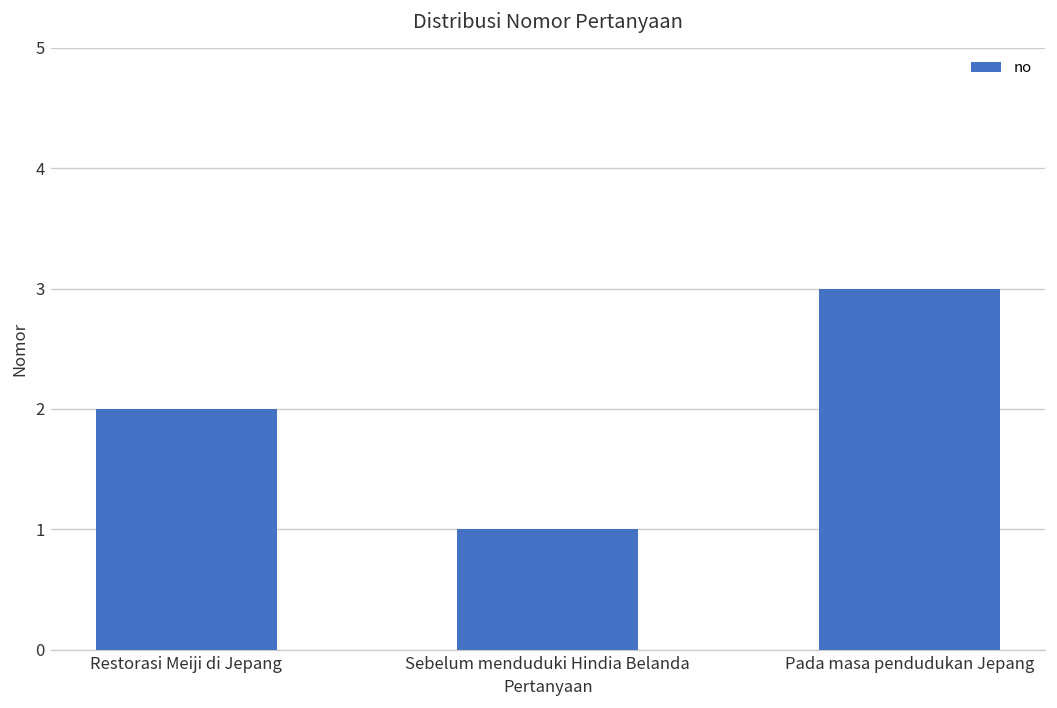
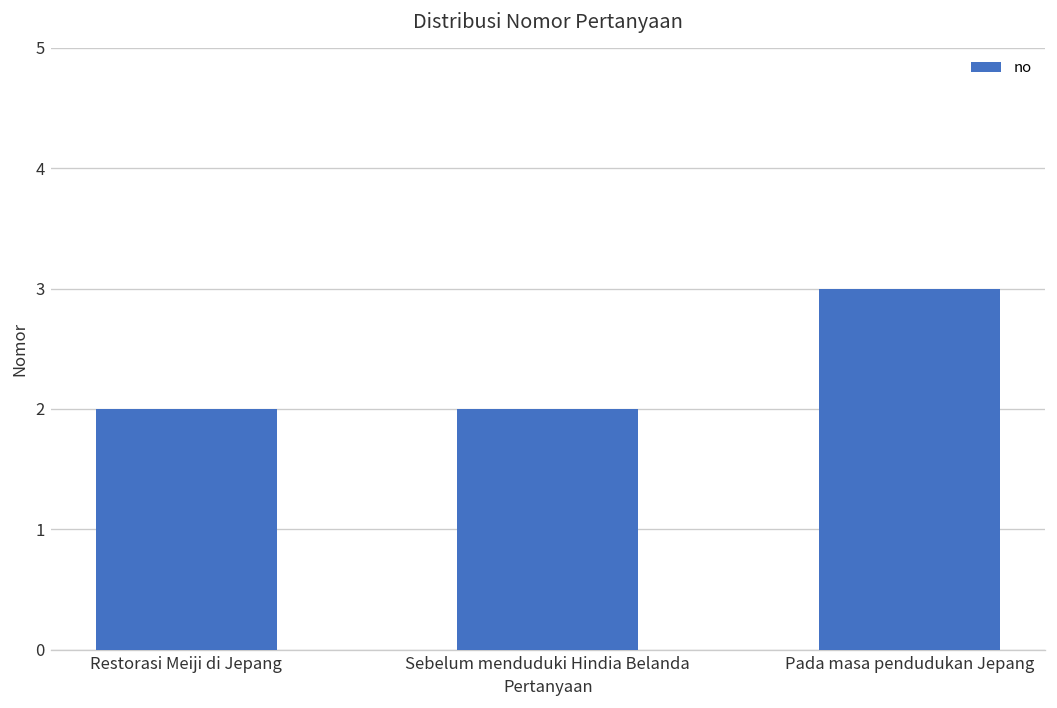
Sebelum menduduki Hindia Belanda: 1 -> 2
